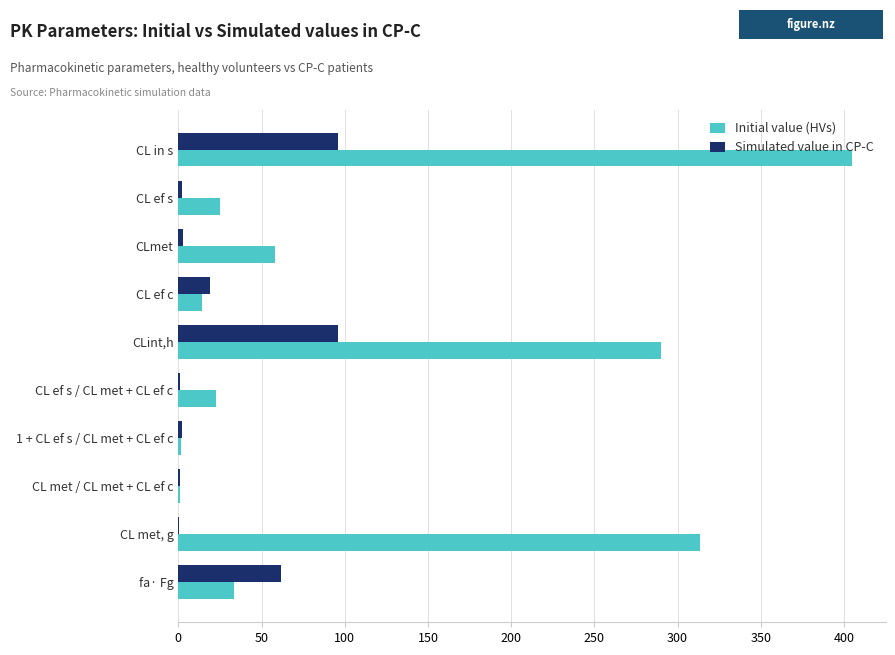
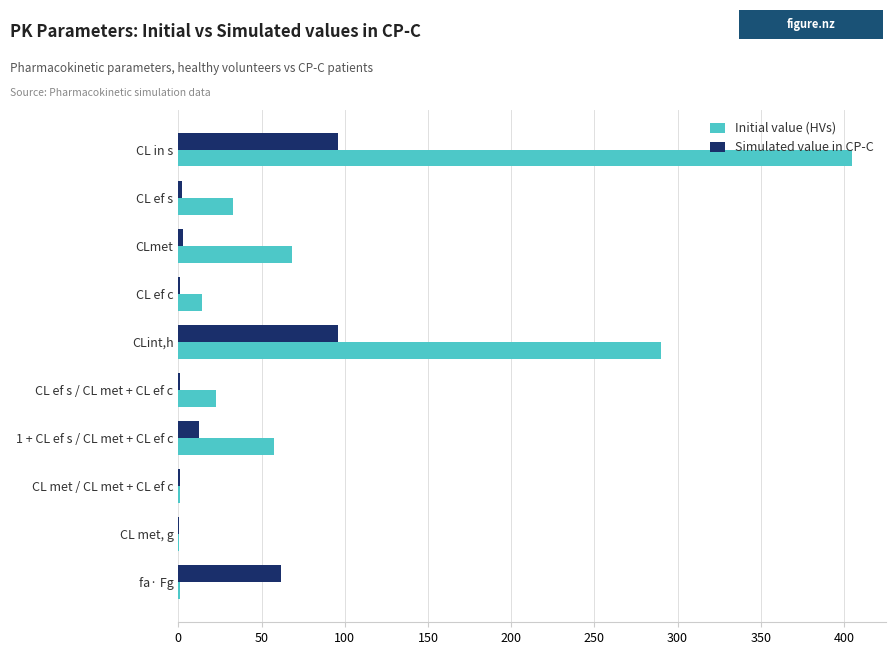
Initial value (HVs), CL ef s: 25 -> 33
Initial value (HVs), CLmet: 58 -> 68
Simulated value in CP-C, CL ef c: 19 -> 1
Simulated value in CP-C, 1 + CL ef s / CL met + CL ef c: 2 -> 12
Initial value (HVs), 1 + CL ef s / CL met + CL ef c: 1 -> 58
Initial value (HVs), CL met, g: 314 -> 0
Initial value (HVs), fa· Fg: 33 -> 1
